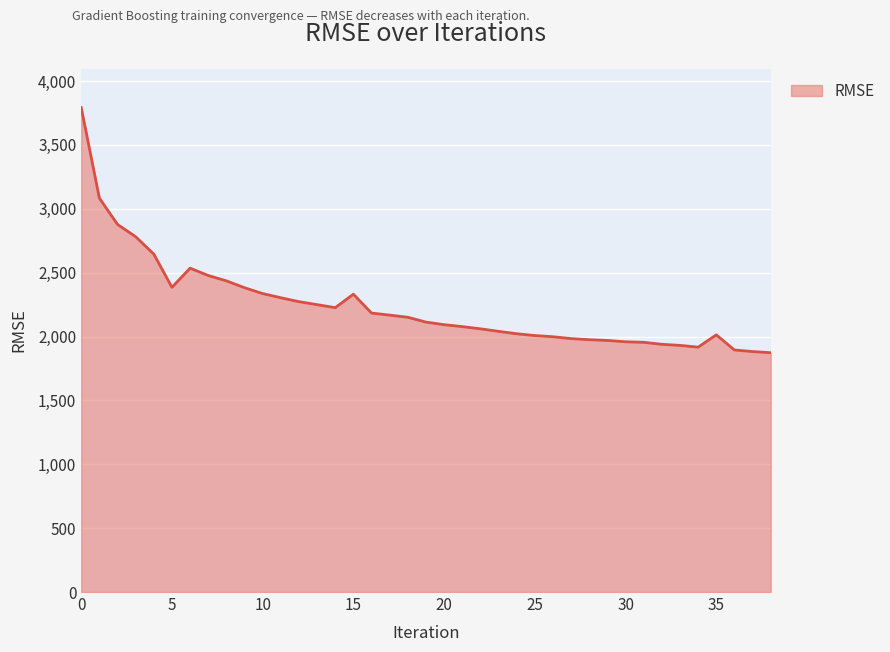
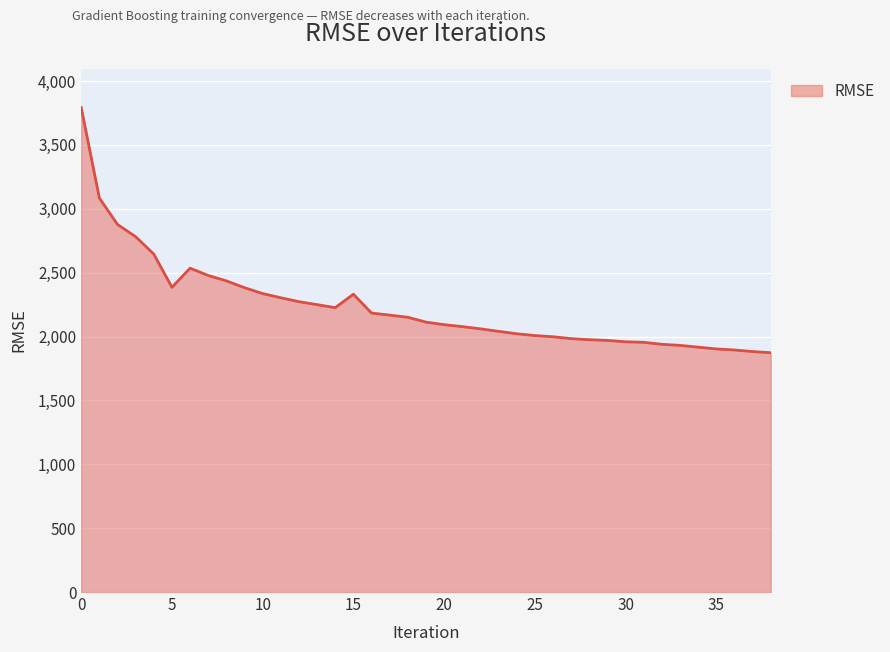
35: 2,010 -> 1,900
